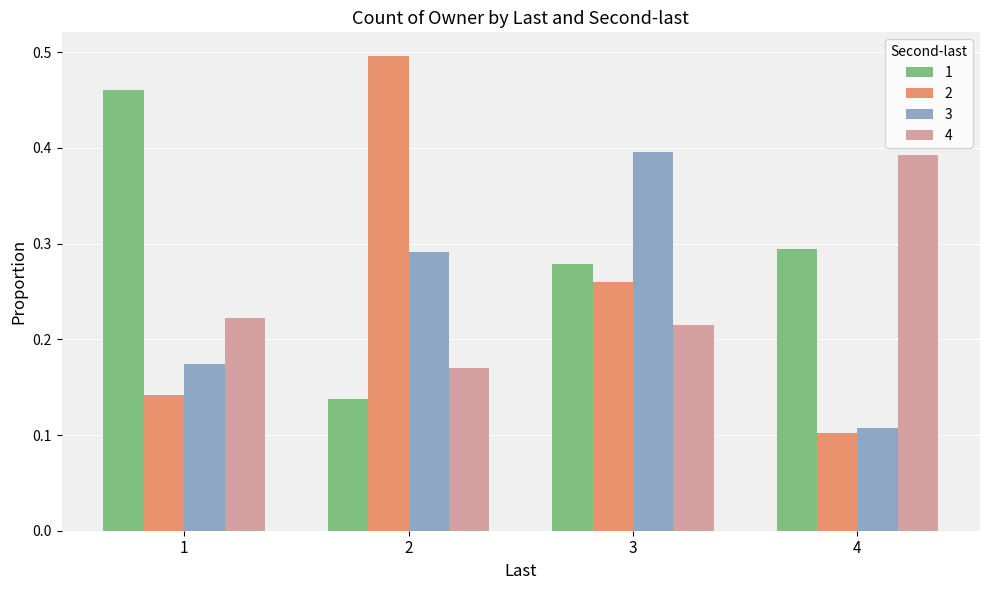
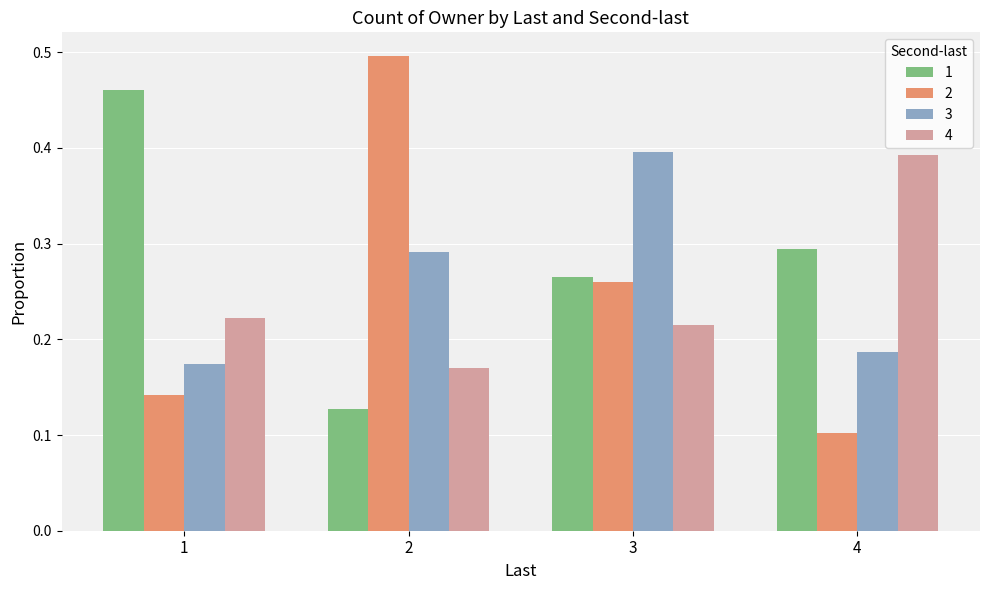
1, 2: 0.14 -> 0.13
1, 3: 0.28 -> 0.26
3, 4: 0.11 -> 0.19
